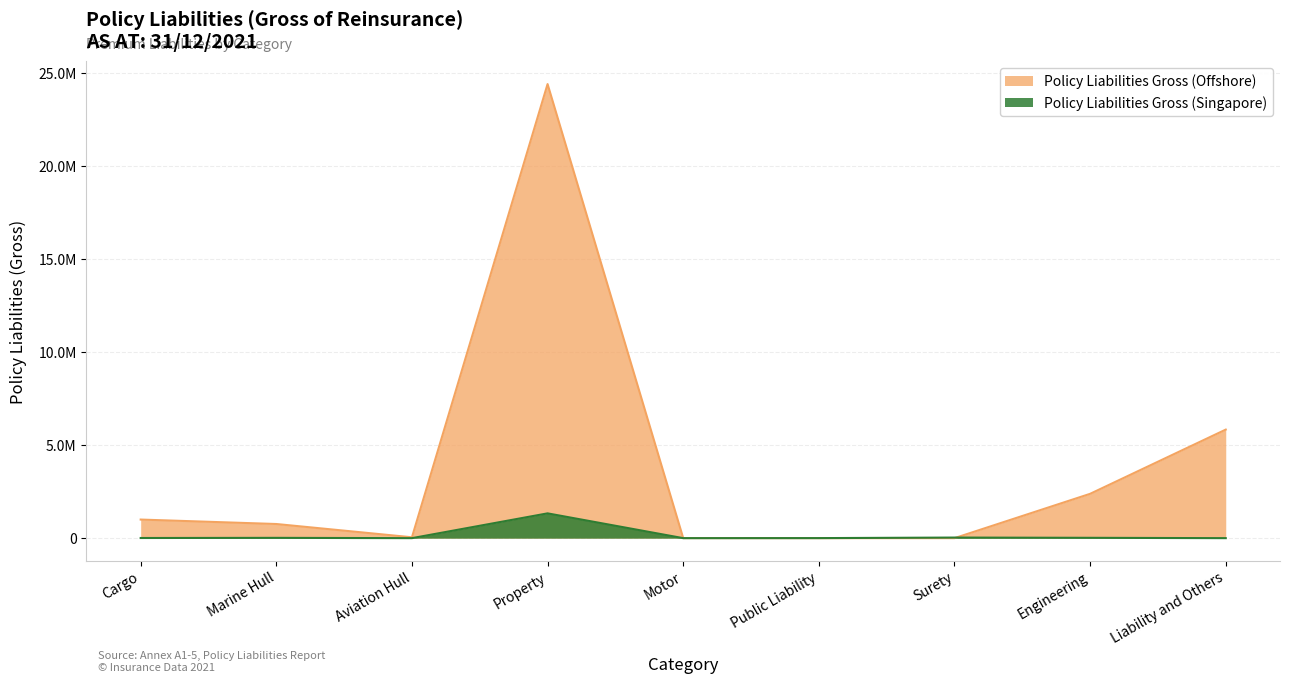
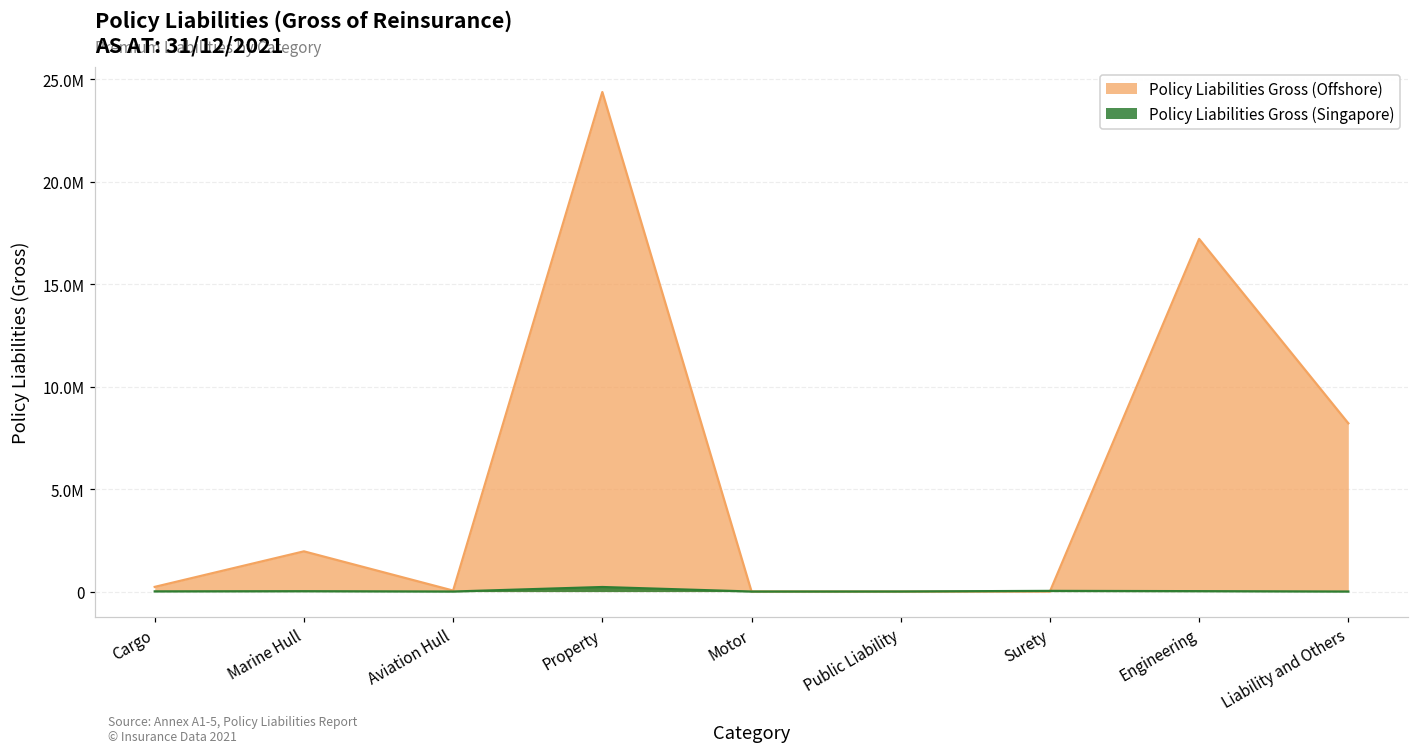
Policy Liabilities Gross (Offshore), Cargo: 1000000 -> 200000
Policy Liabilities Gross (Offshore), Marine Hull: 800000 -> 2000000
Policy Liabilities Gross (Singapore), Property: 1300000 -> 200000
Policy Liabilities Gross (Offshore), Engineering: 2400000 -> 17200000
Policy Liabilities Gross (Offshore), Liability and Others: 5800000 -> 8200000
